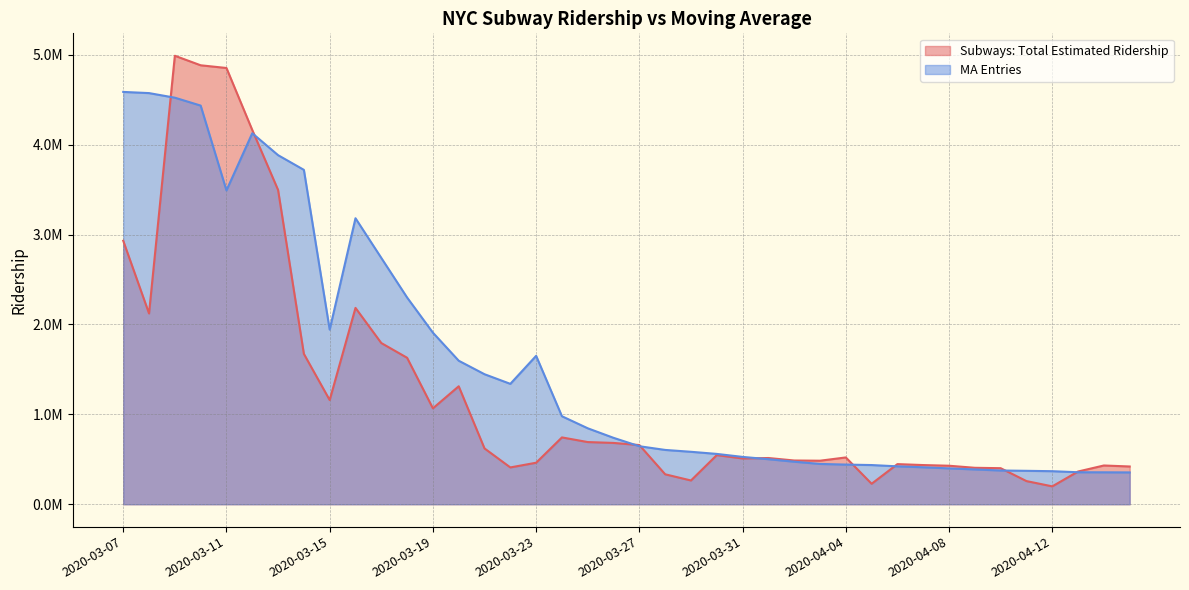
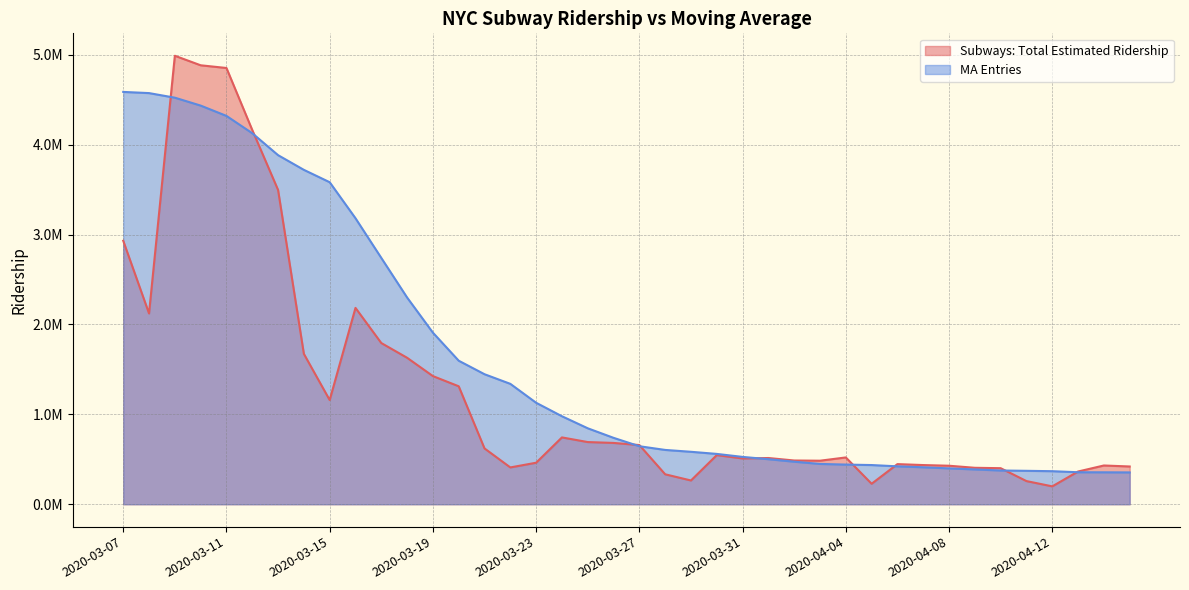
MA Entries, 2020-03-11: 3500000 -> 4300000
MA Entries, 2020-03-15: 1900000 -> 3600000
Subways: Total Estimated Ridership, 2020-03-19: 1100000 -> 1400000
MA Entries, 2020-03-23: 1700000 -> 1100000
